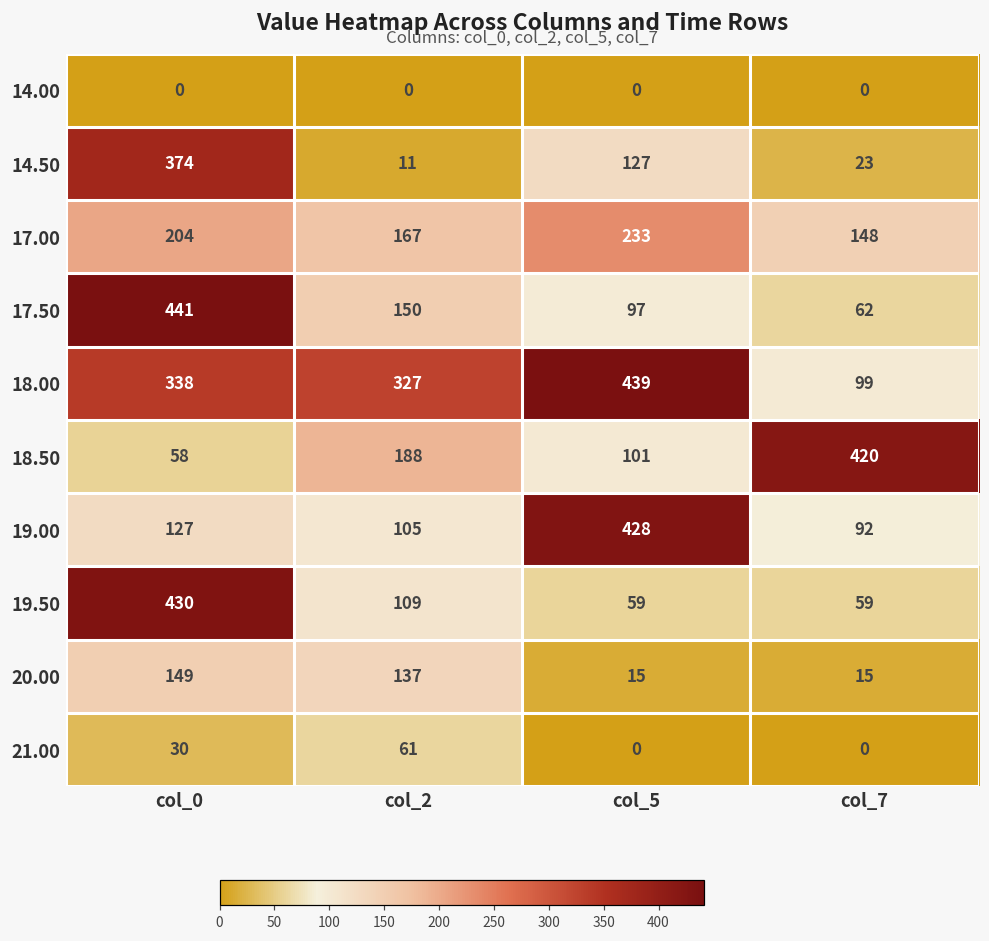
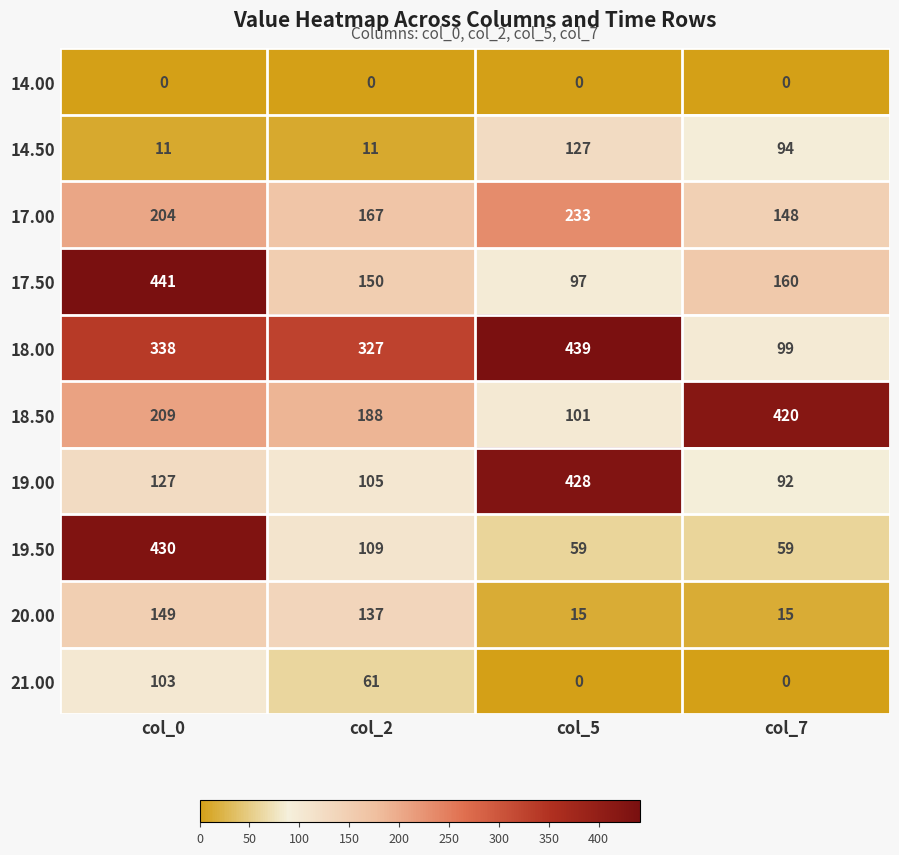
14.50, col_0: 374 -> 11
14.50, col_7: 23 -> 94
17.50, col_7: 62 -> 160
18.50, col_0: 58 -> 209
21.00, col_0: 30 -> 103
